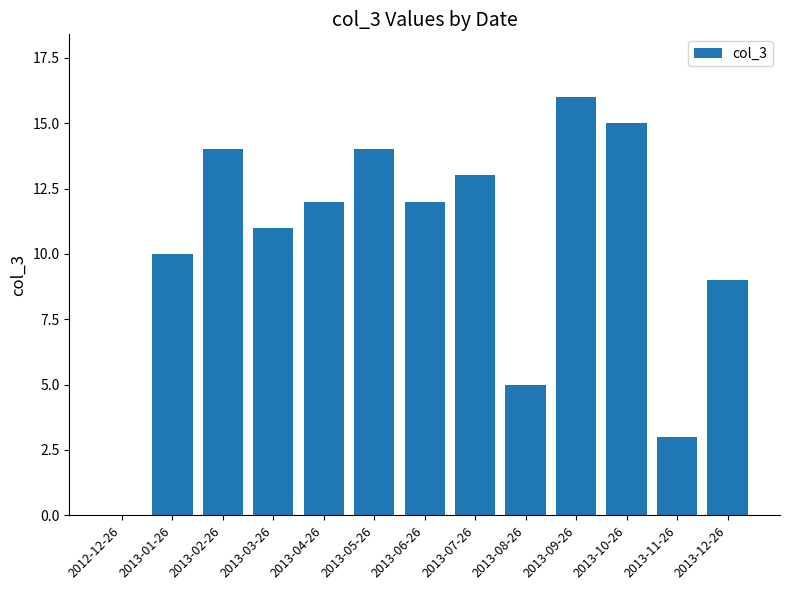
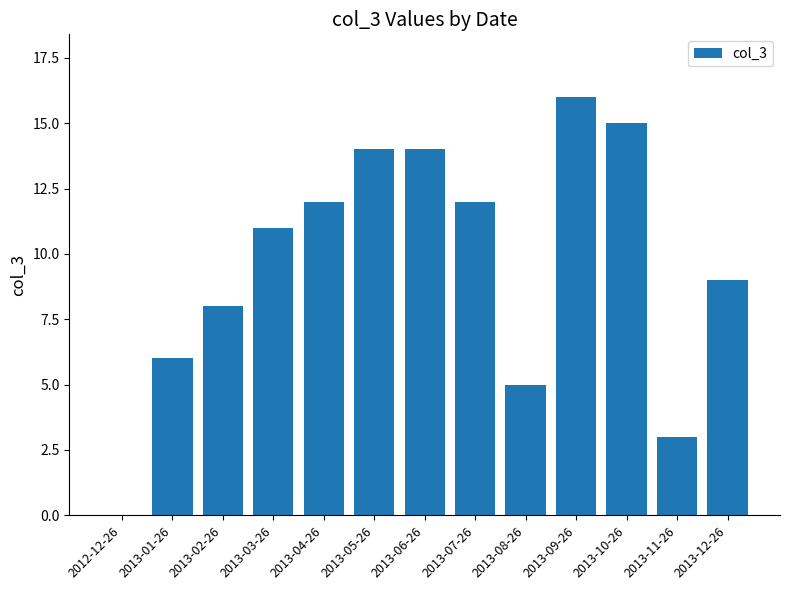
2013-01-26: 10 -> 6
2013-02-26: 14 -> 8
2013-06-26: 12 -> 14
2013-07-26: 13 -> 12
